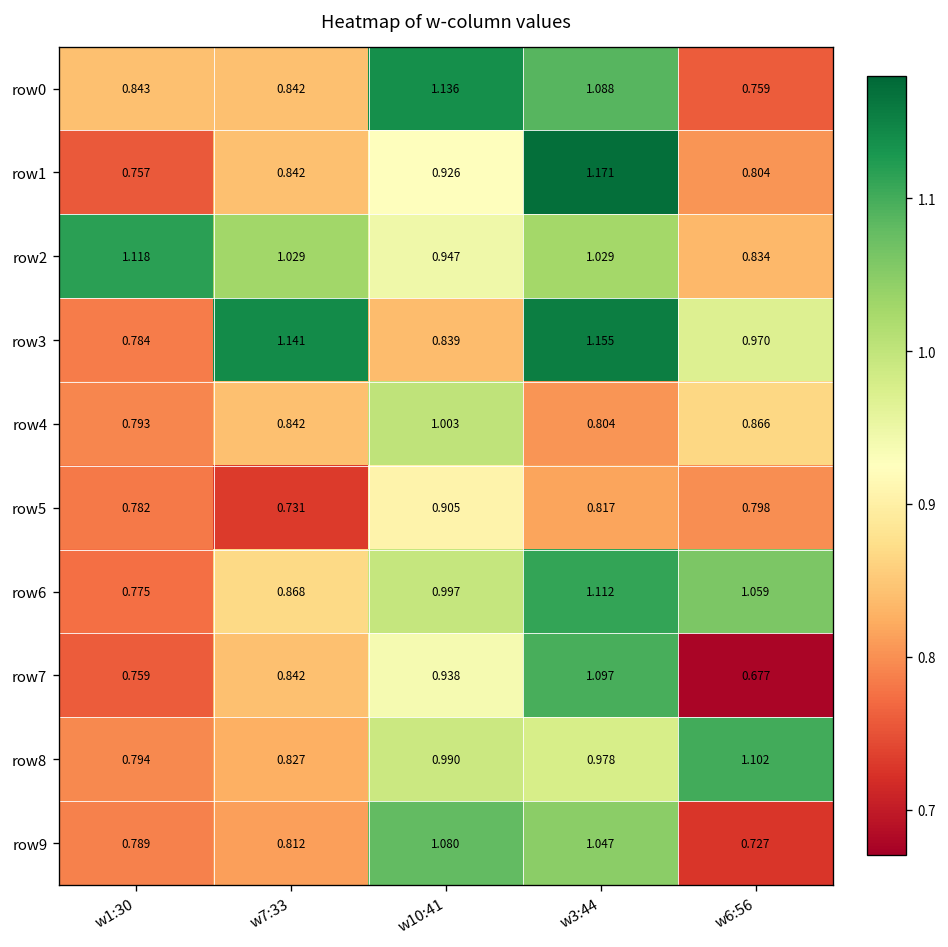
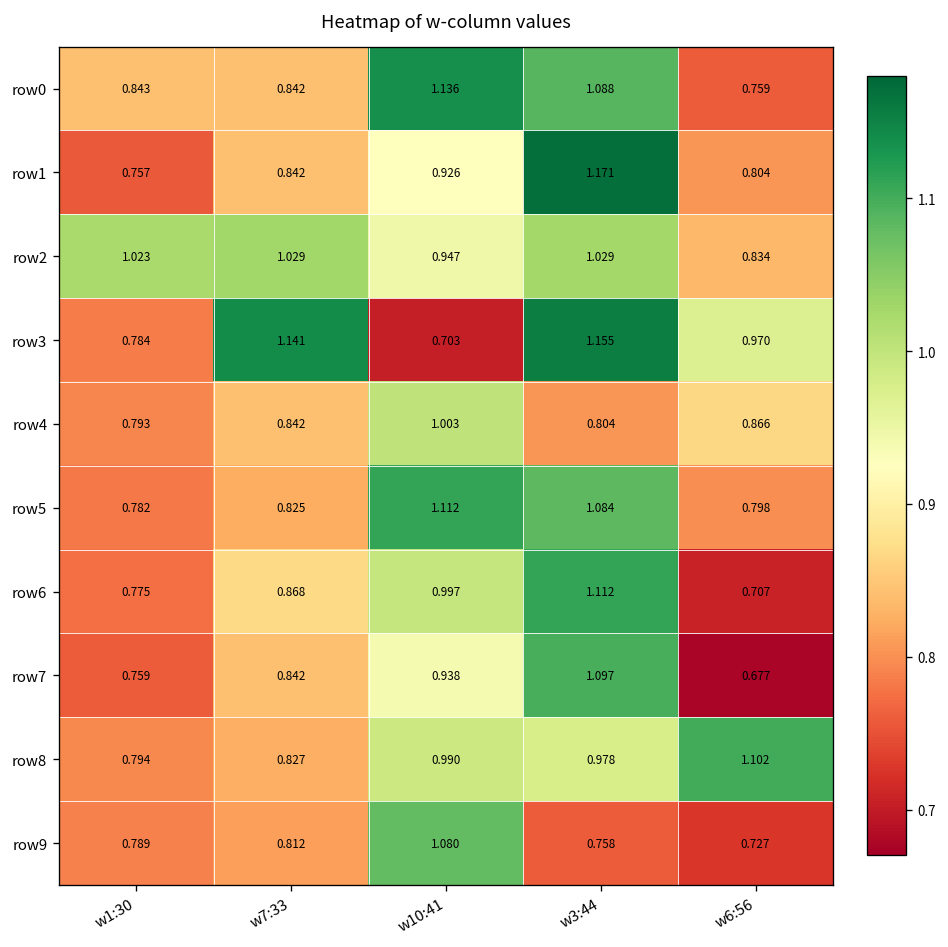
row2, w1:30: 1.118 -> 1.023
row3, w10:41: 0.839 -> 0.703
row5, w7:33: 0.731 -> 0.825
row5, w10:41: 0.905 -> 1.112
row5, w3:44: 0.817 -> 1.084
row6, w6:56: 1.059 -> 0.707
row9, w3:44: 1.047 -> 0.758
